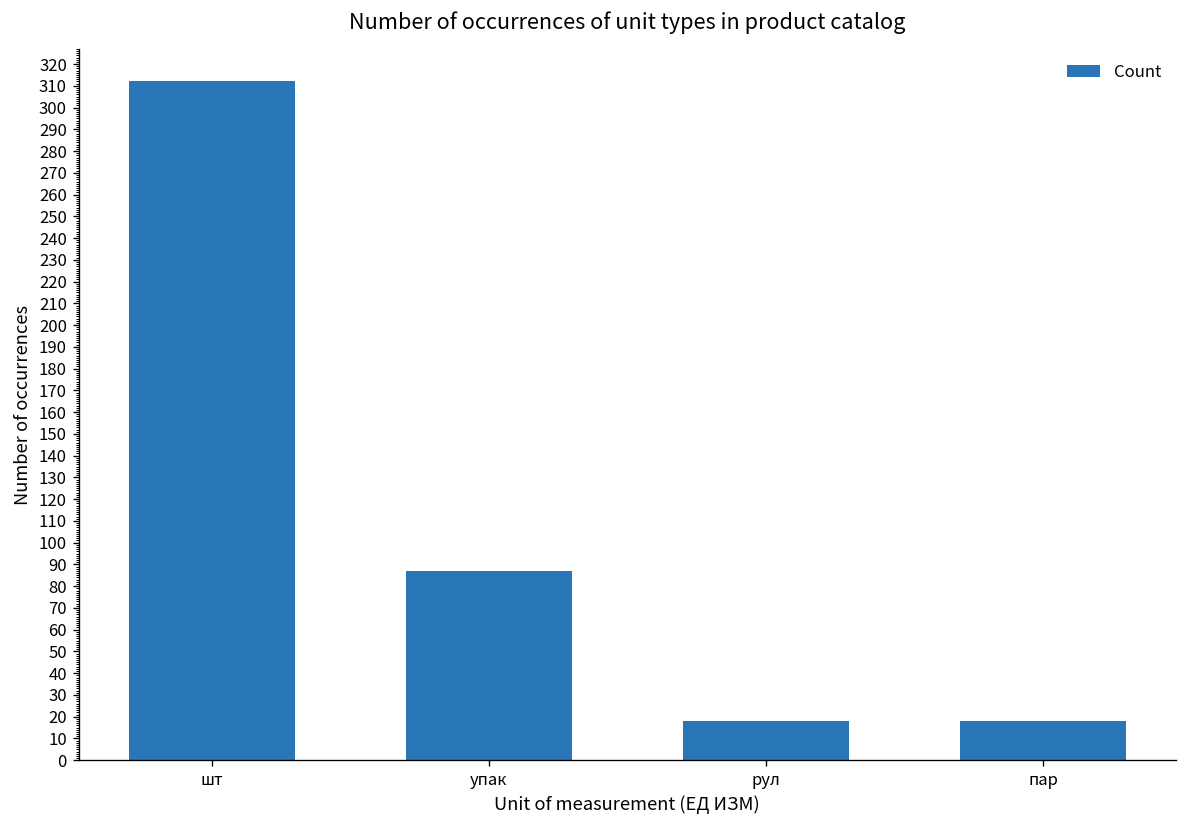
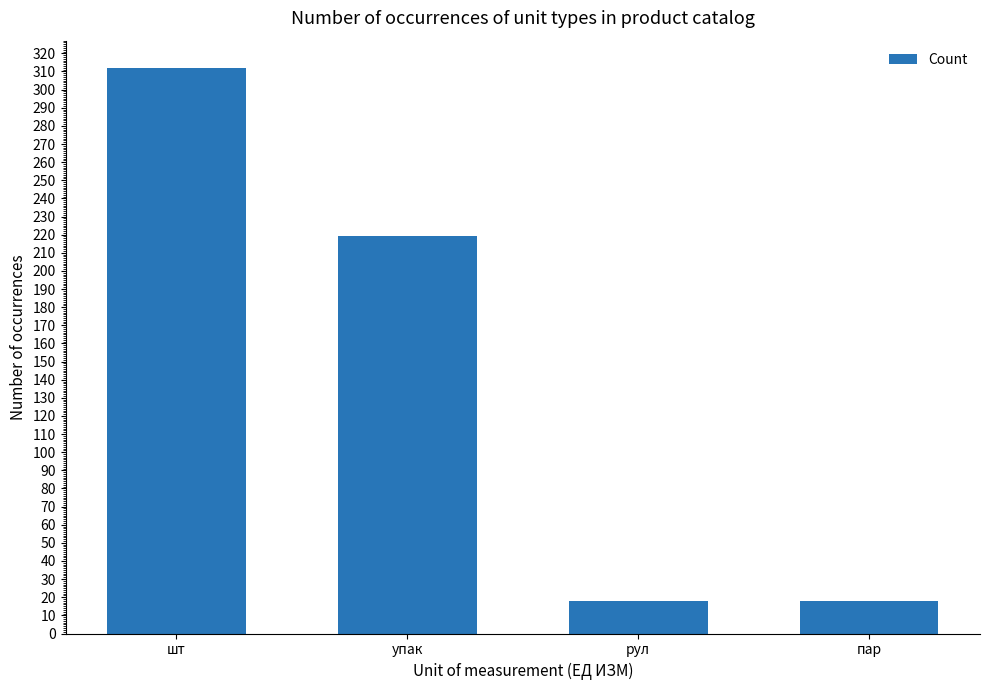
упак: 87 -> 219
